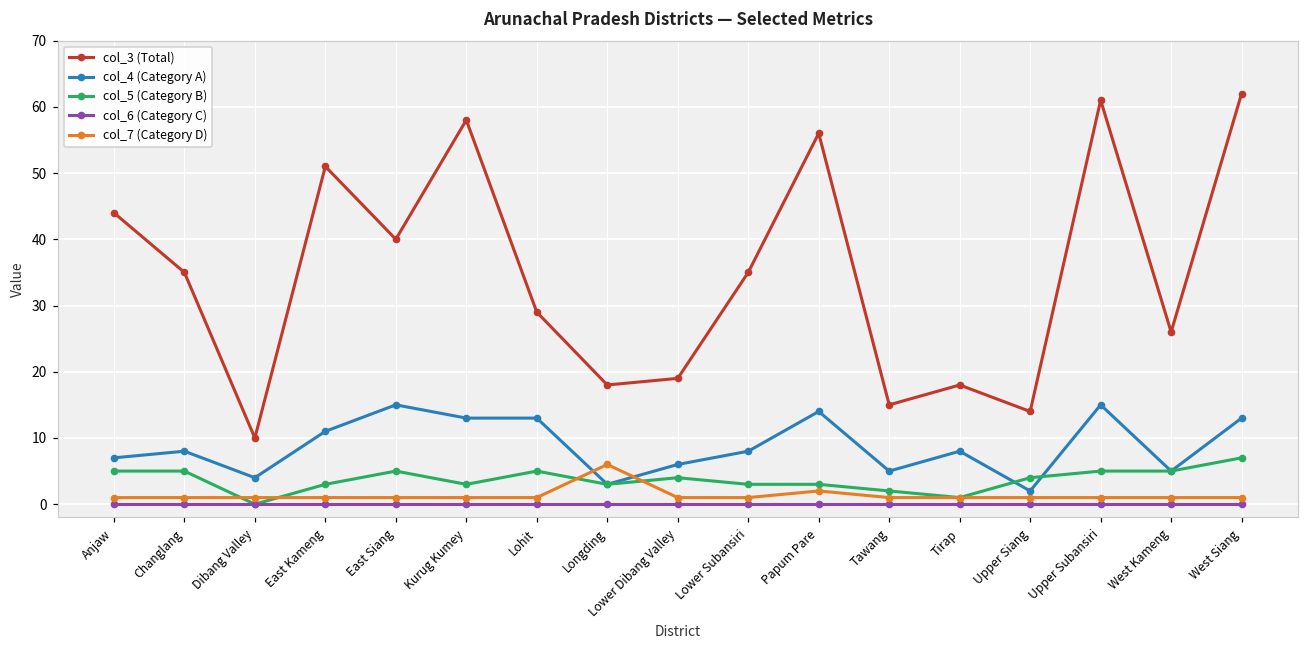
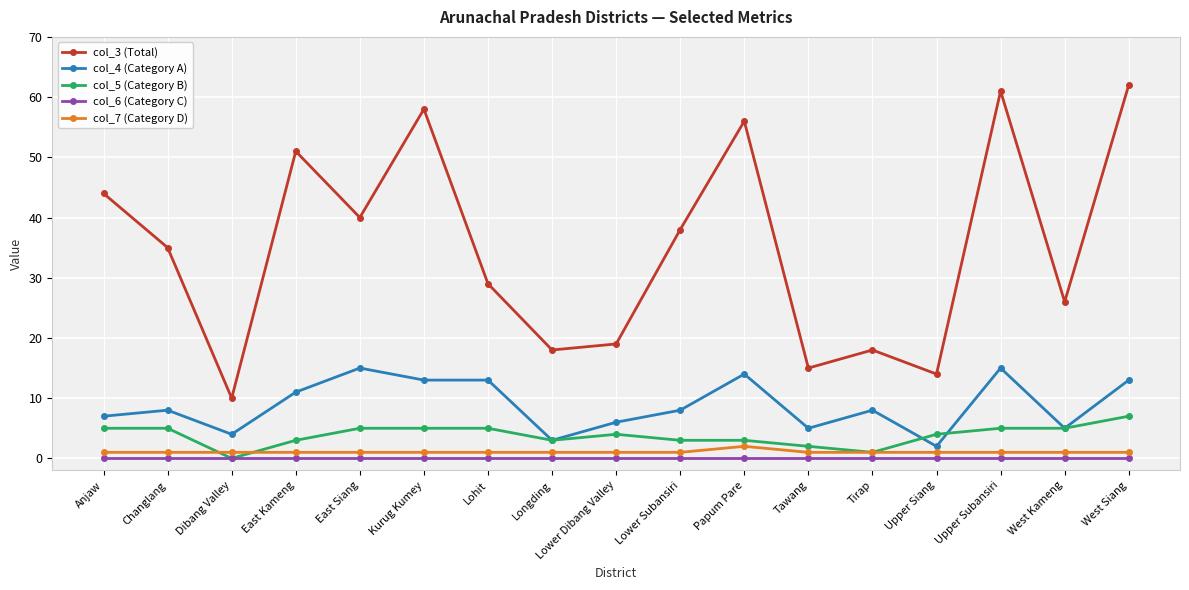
col_5 (Category B), Kurug Kumey: 3 -> 5
col_7 (Category D), Longding: 6 -> 1
col_3 (Total), Lower Subansiri: 35 -> 38
